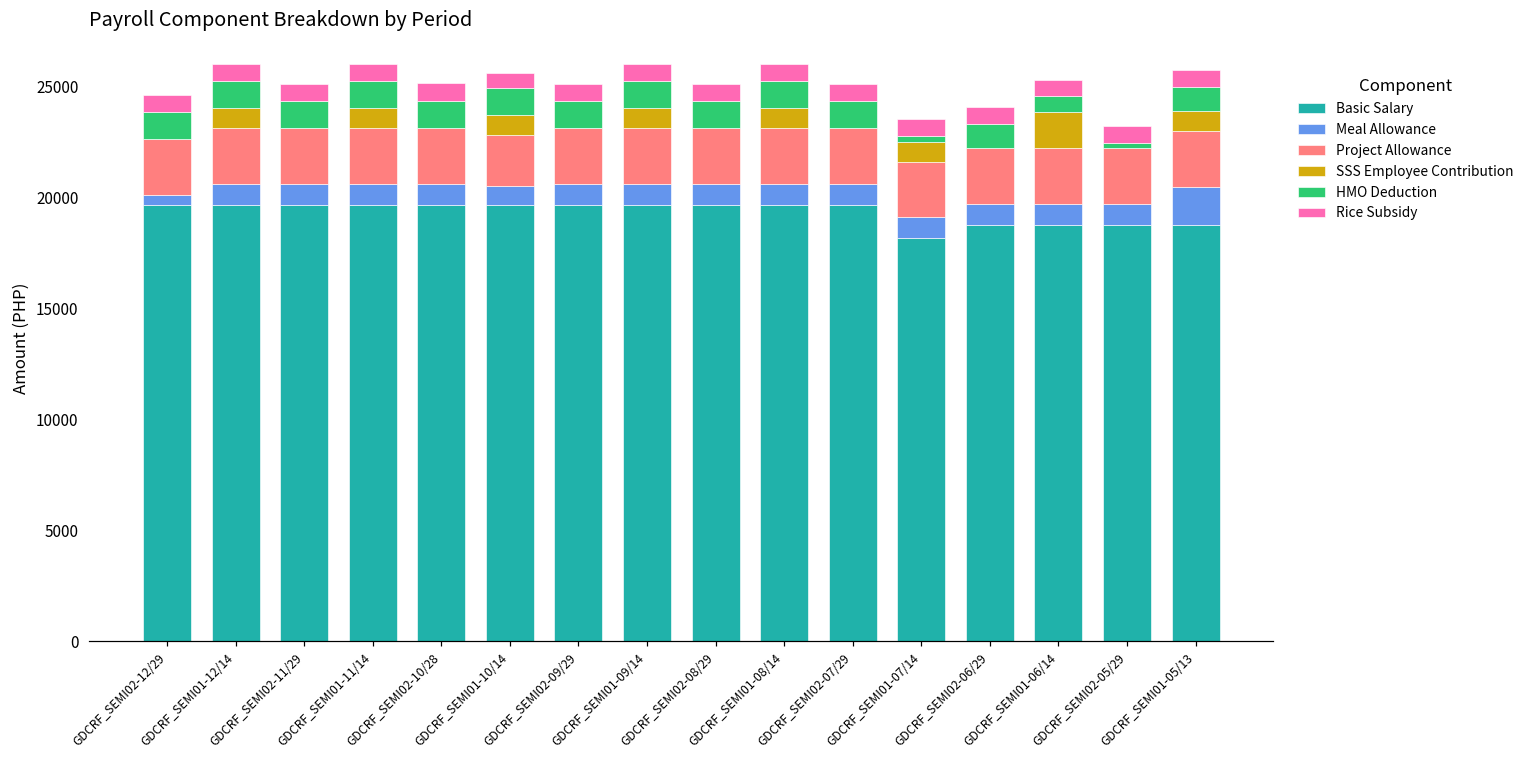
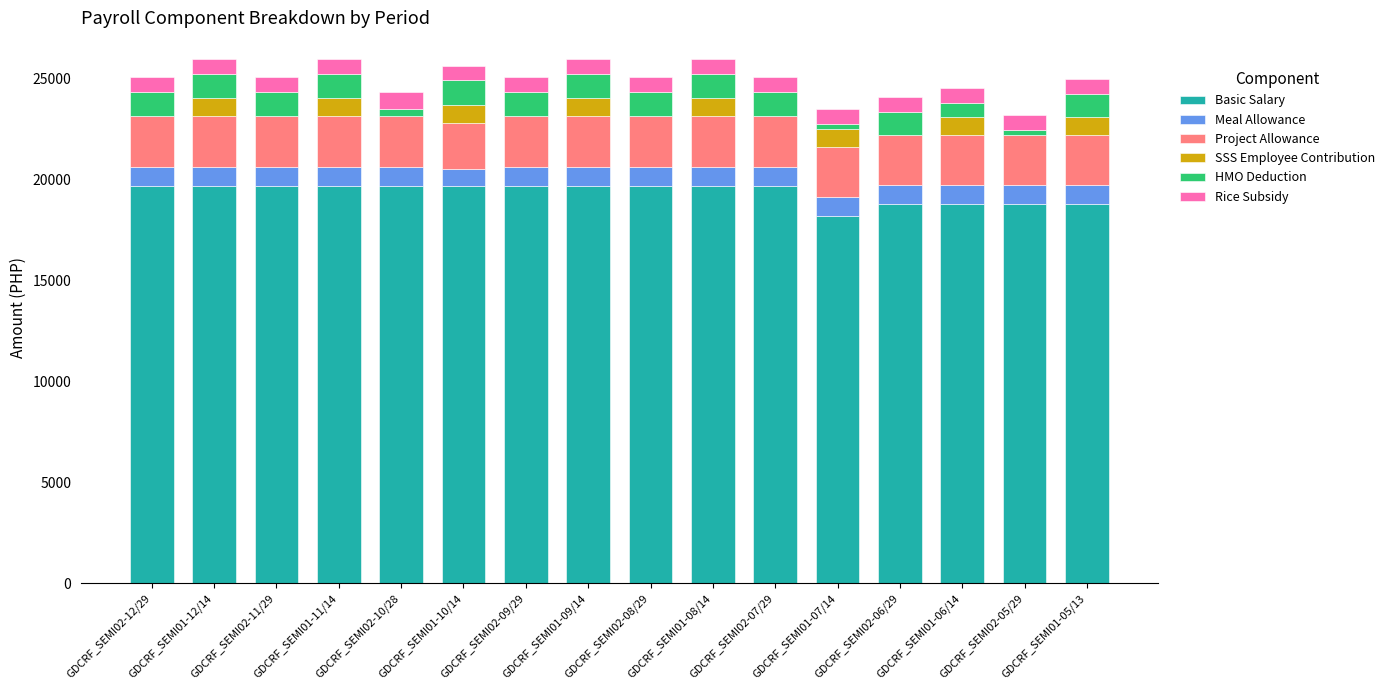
Meal Allowance, GDCRF_SEMI02-12/29: 500 -> 900
HMO Deduction, GDCRF_SEMI02-10/28: 1200 -> 400
SSS Employee Contribution, GDCRF_SEMI01-06/14: 1700 -> 900
Meal Allowance, GDCRF_SEMI01-05/13: 1700 -> 900
